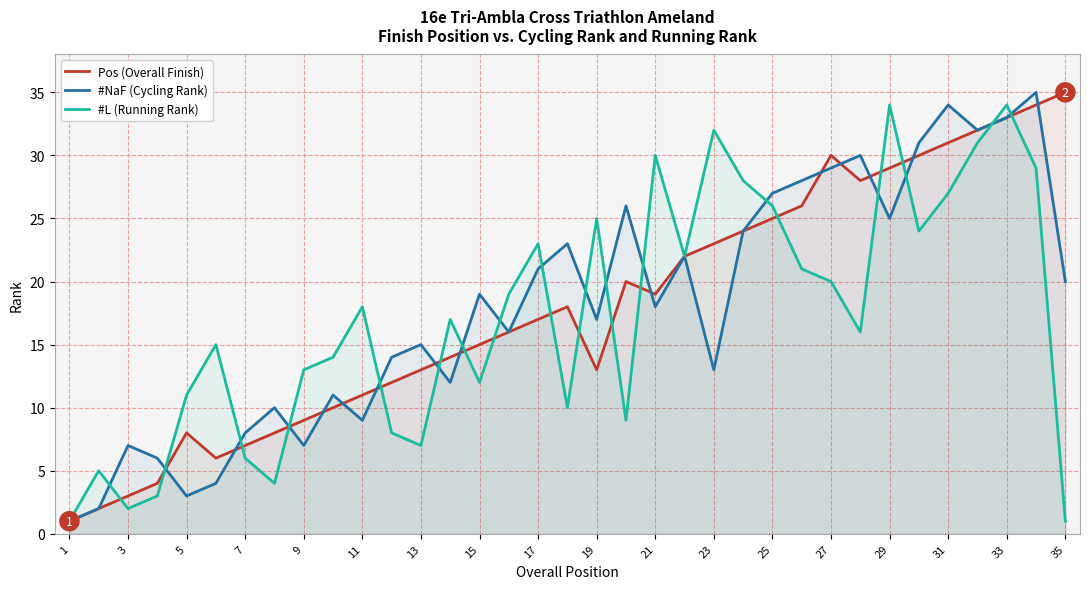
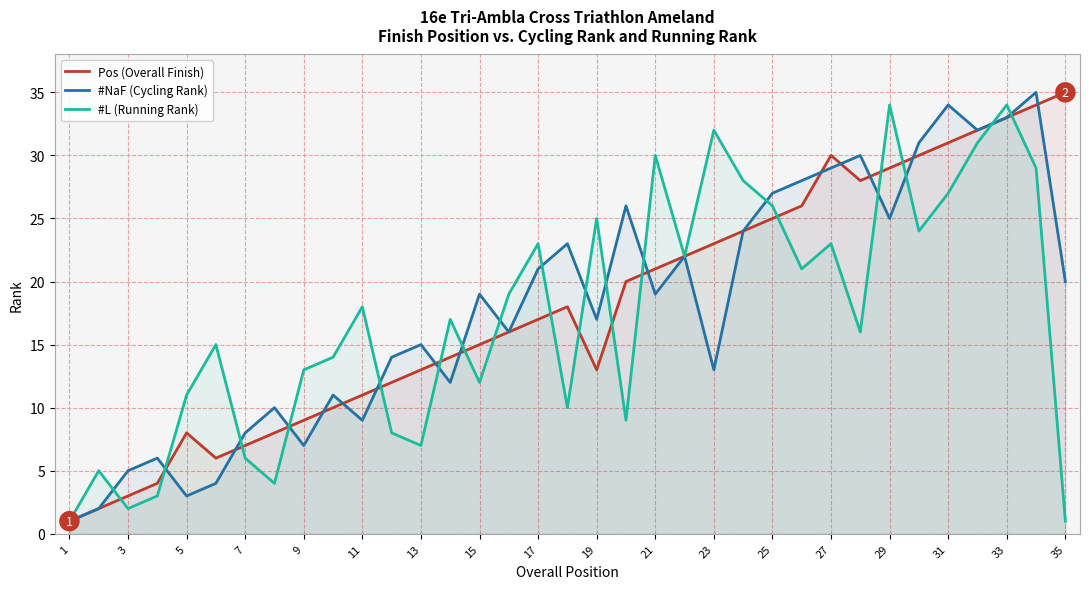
#NaF (Cycling Rank), 3: 7 -> 5
Pos (Overall Finish), 21: 19 -> 21
#NaF (Cycling Rank), 21: 18 -> 19
#L (Running Rank), 27: 20 -> 23
